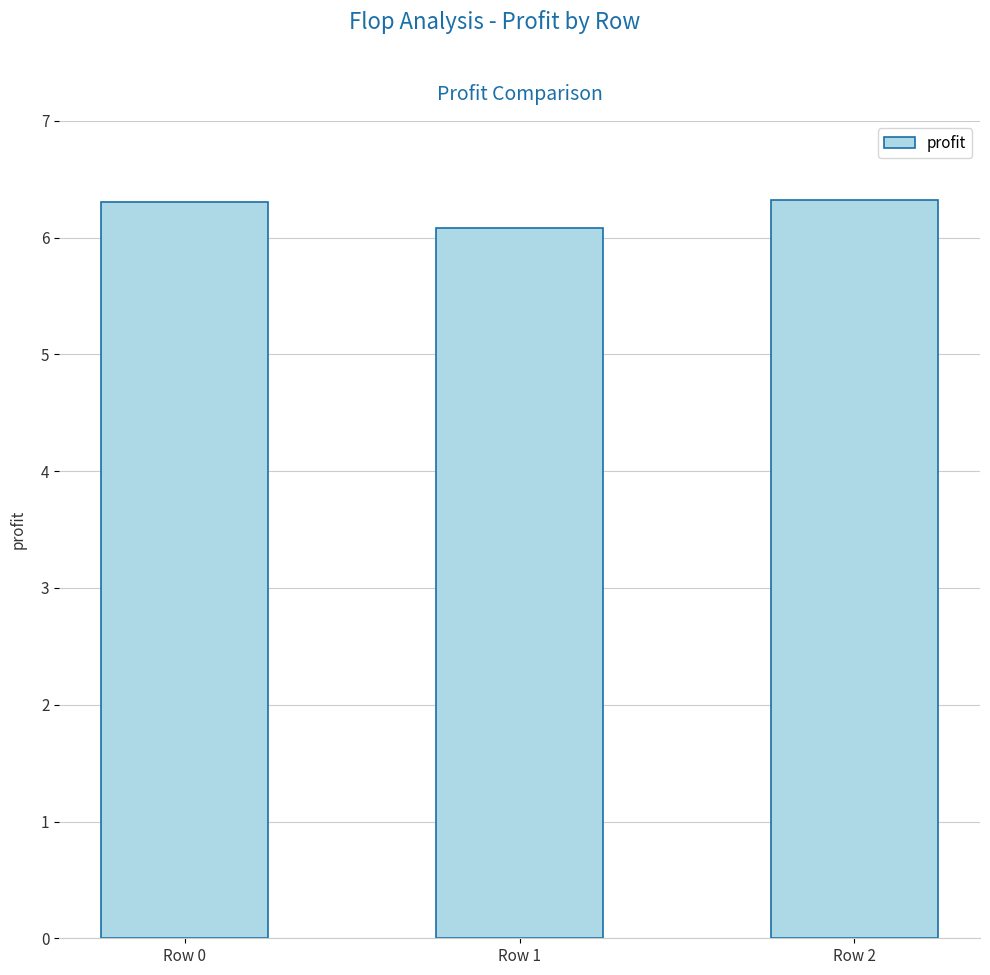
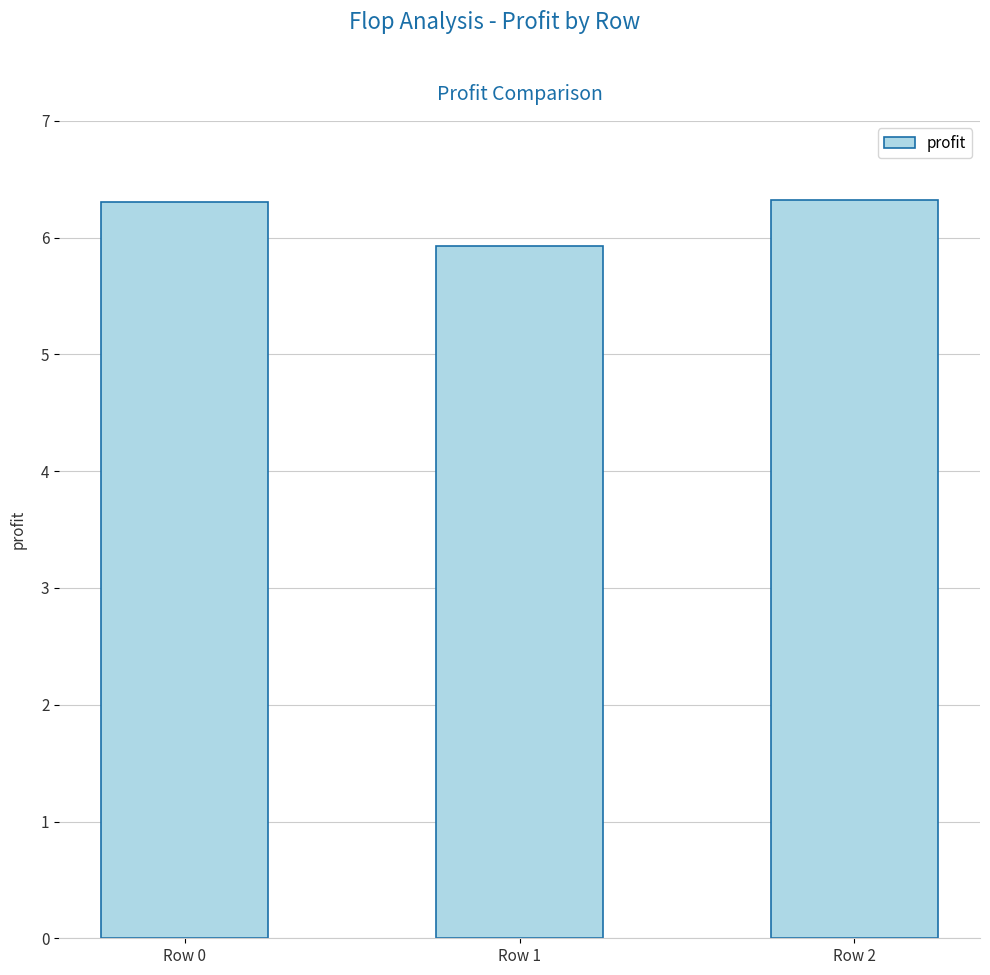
Row 1: 6.08 -> 5.93
